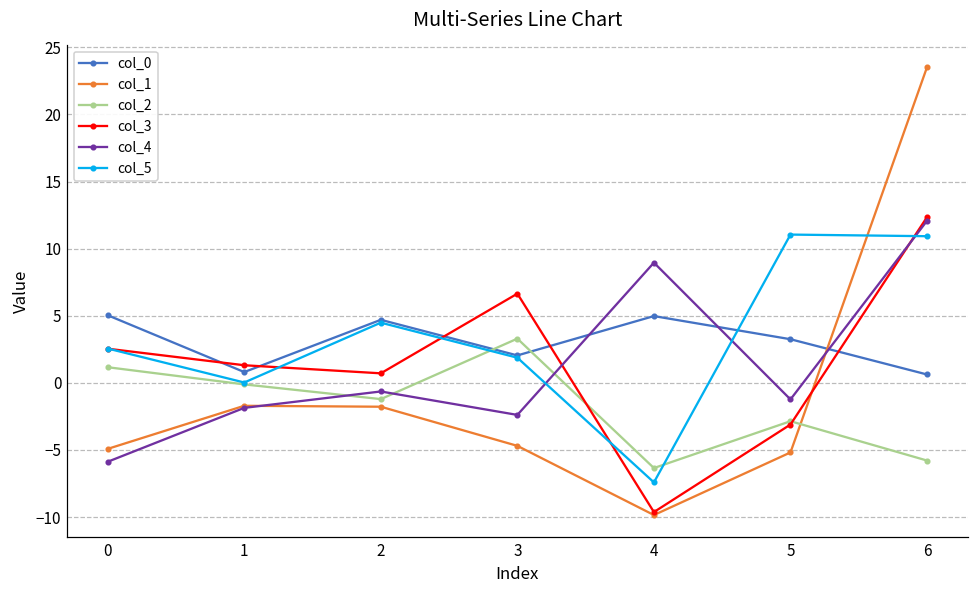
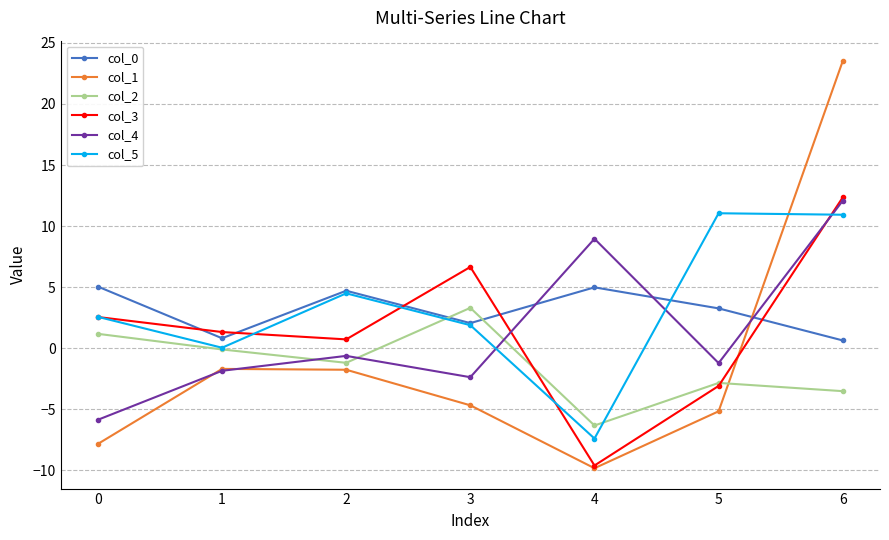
col_1, 0: -4.9 -> -7.9
col_2, 6: -5.8 -> -3.5
